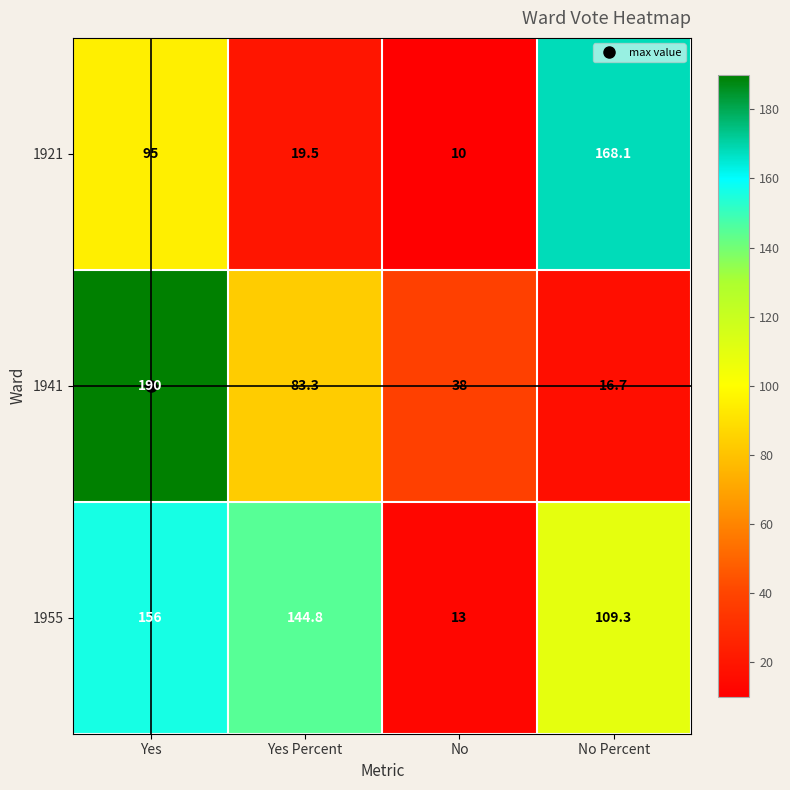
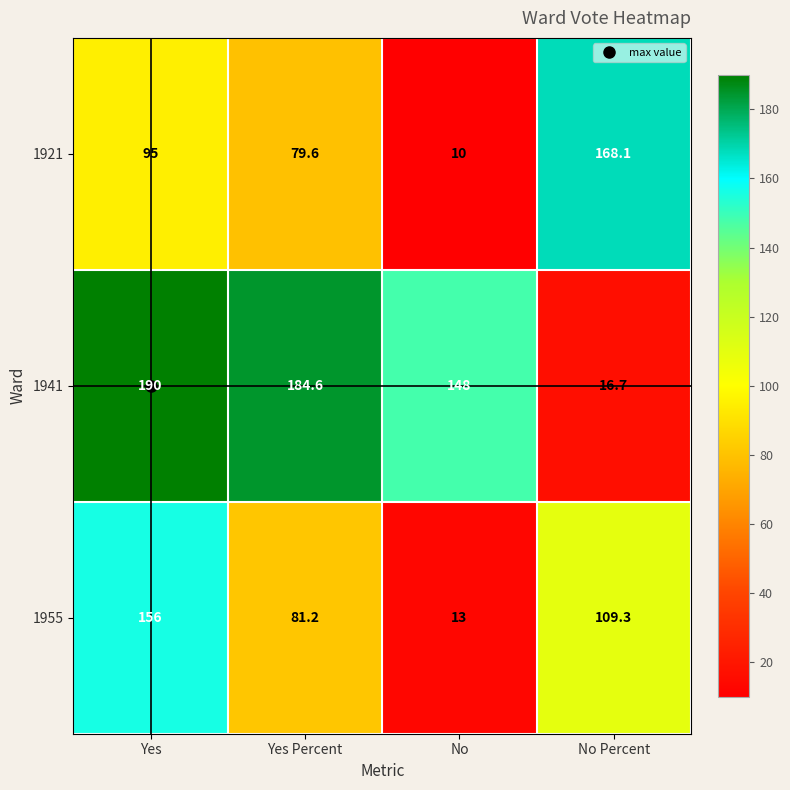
1921, Yes Percent: 19.5 -> 79.6
1941, Yes Percent: 83.3 -> 184.6
1941, No: 38 -> 148
1955, Yes Percent: 144.8 -> 81.2
